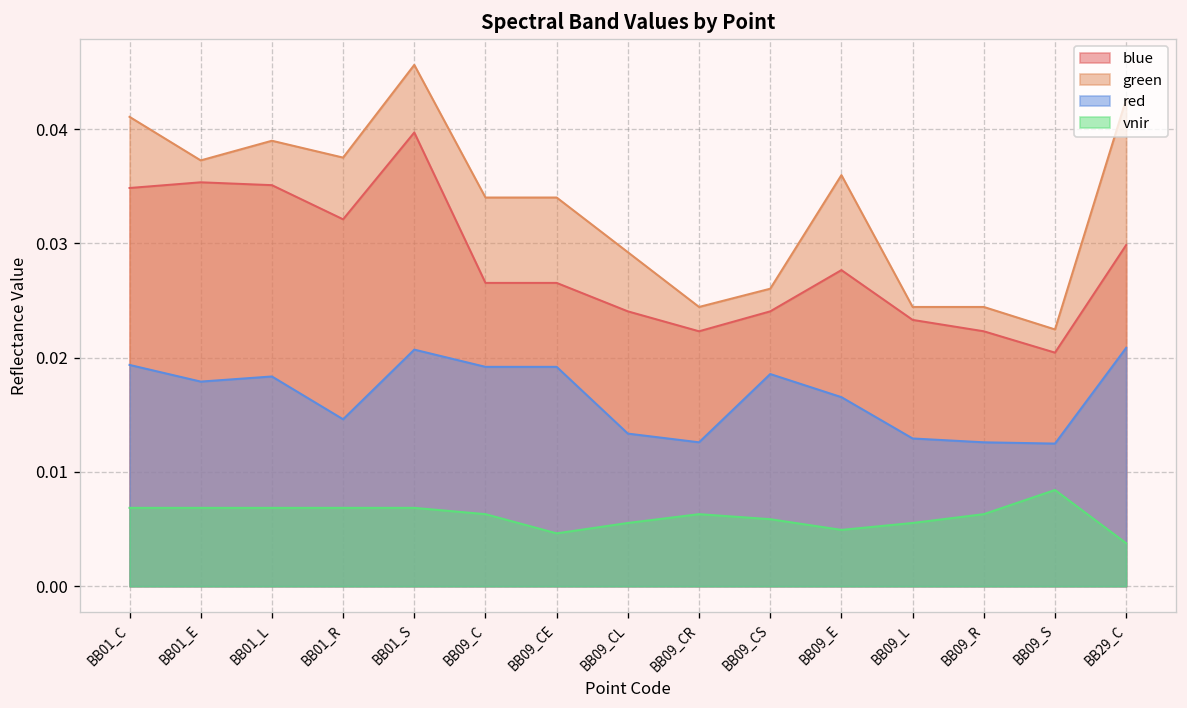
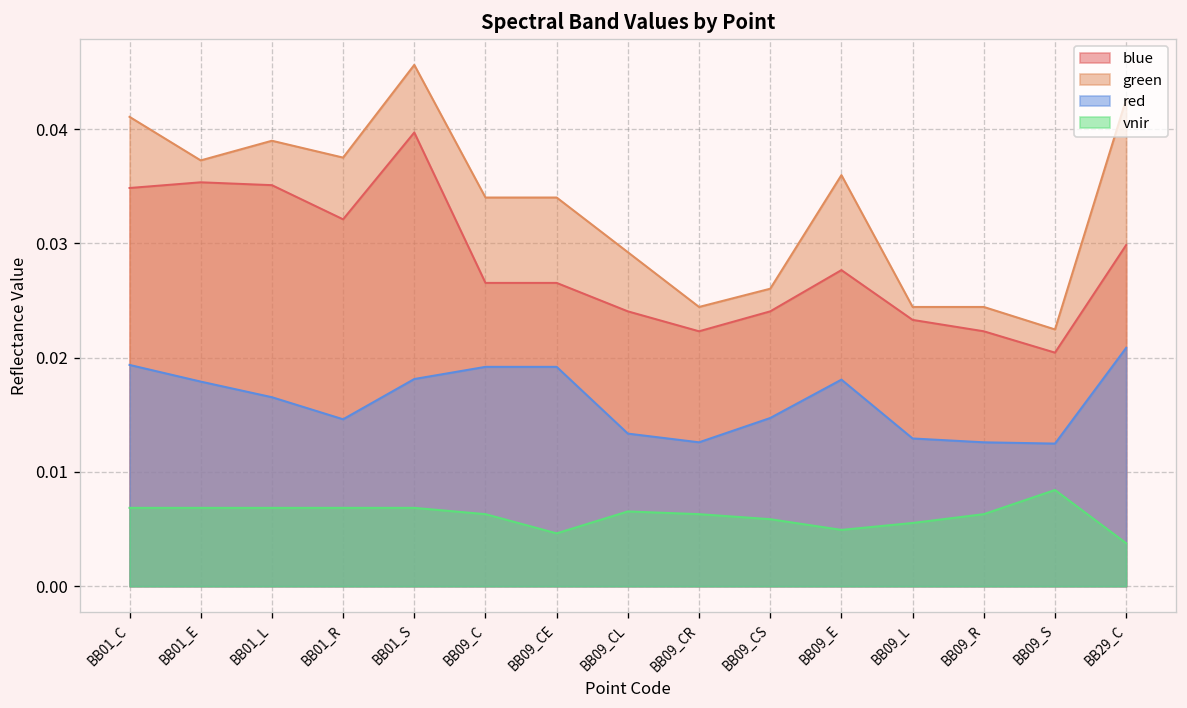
red, BB01_L: 0.018 -> 0.017
red, BB01_S: 0.021 -> 0.018
vnir, BB09_CL: 0.006 -> 0.007
red, BB09_CS: 0.019 -> 0.015
red, BB09_E: 0.017 -> 0.018
